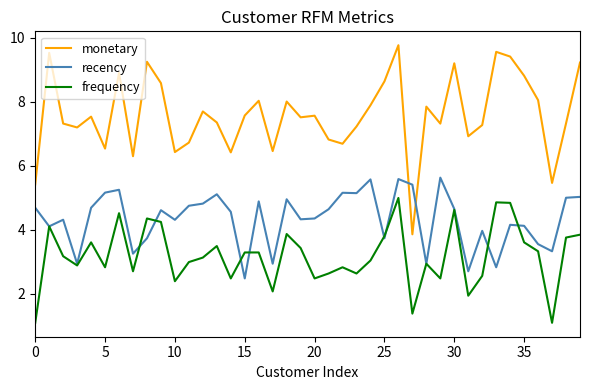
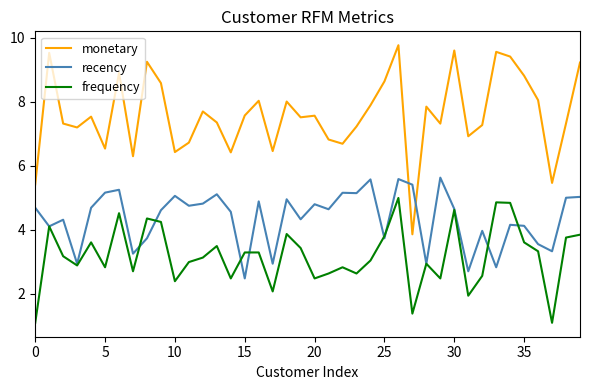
recency, 10: 4.3 -> 5.1
recency, 20: 4.4 -> 4.8
monetary, 30: 9.2 -> 9.6
